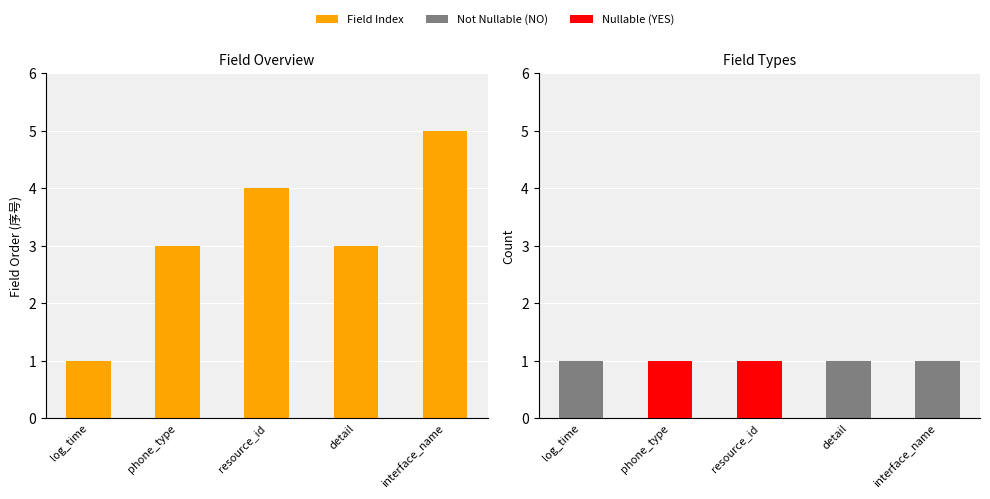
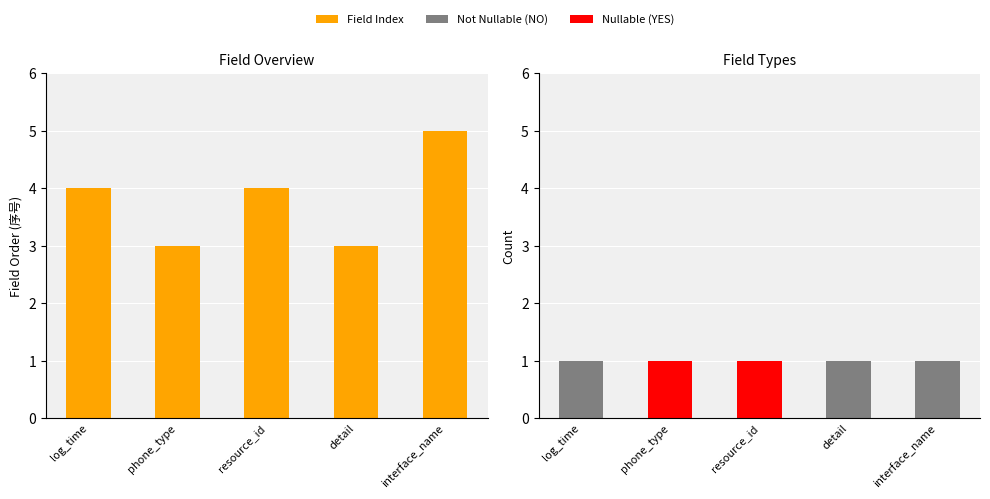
Field Overview, log_time: 1 -> 4
